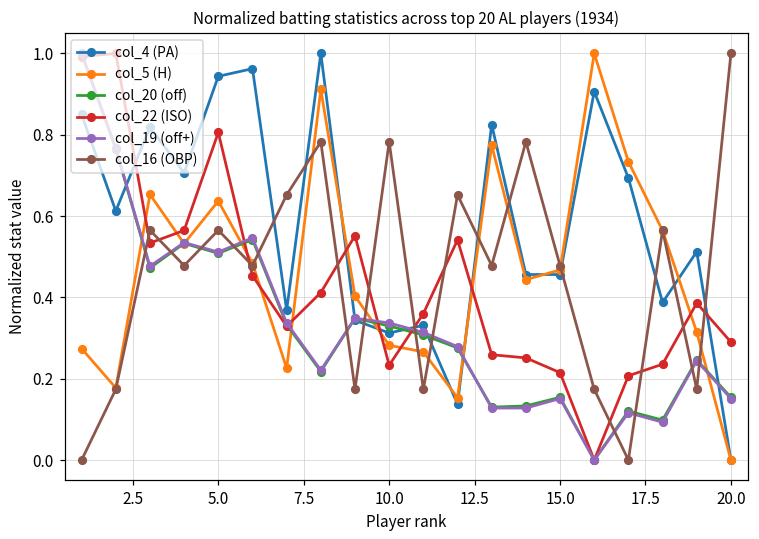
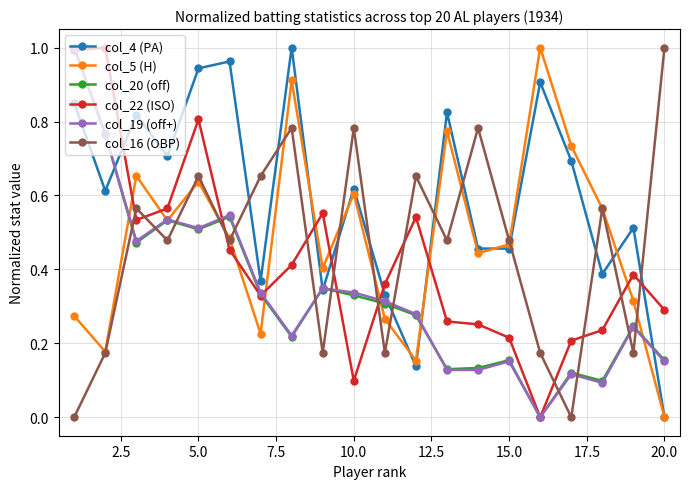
col_16 (OBP), 5.0: 0.57 -> 0.65
col_4 (PA), 10.0: 0.31 -> 0.62
col_5 (H), 10.0: 0.28 -> 0.60
col_22 (ISO), 10.0: 0.23 -> 0.10
